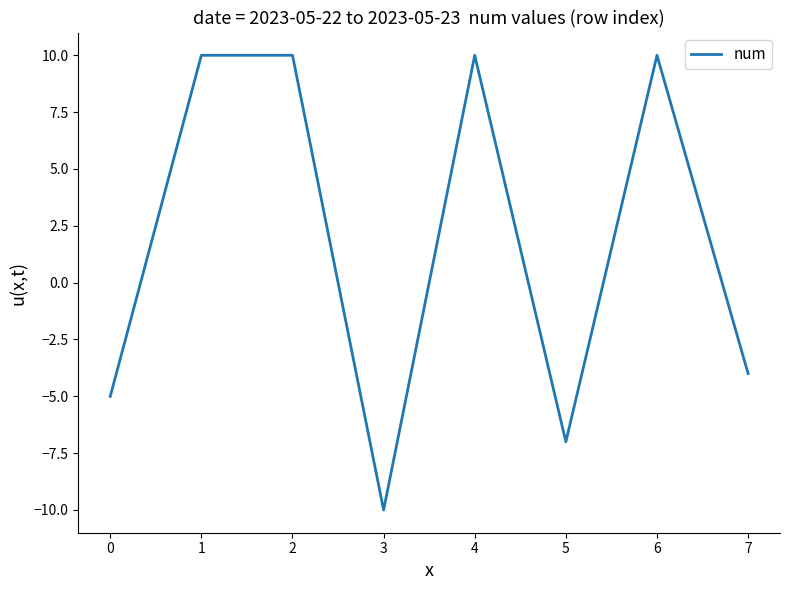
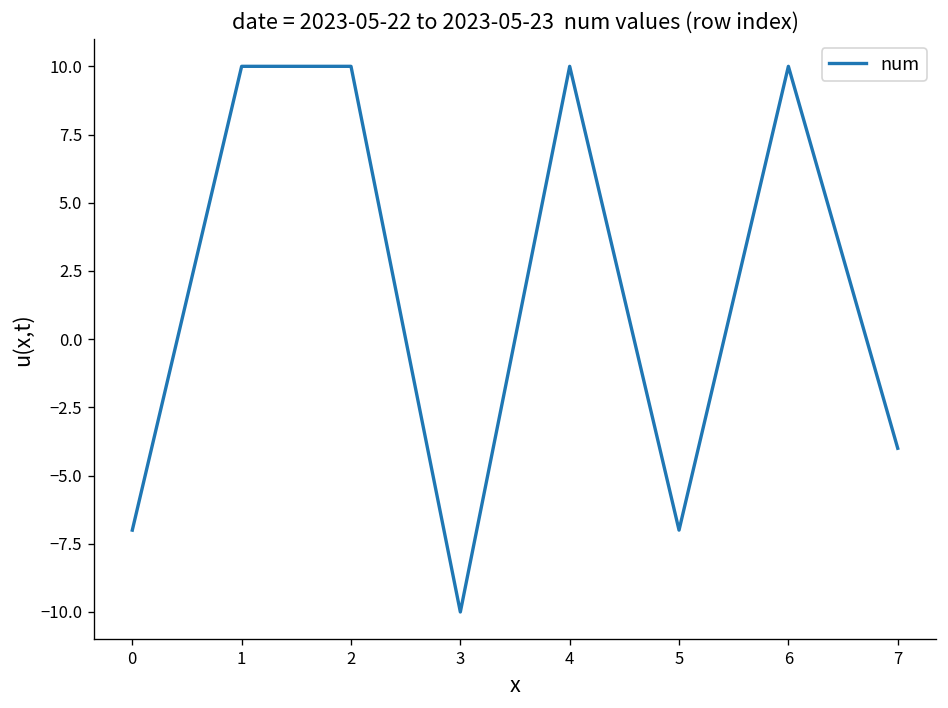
0: -5 -> -7
